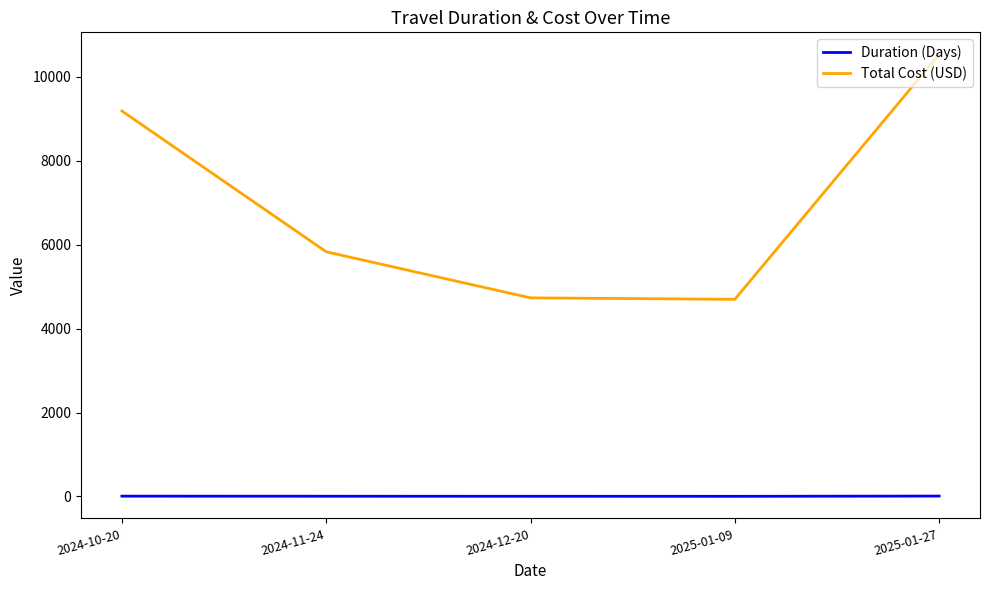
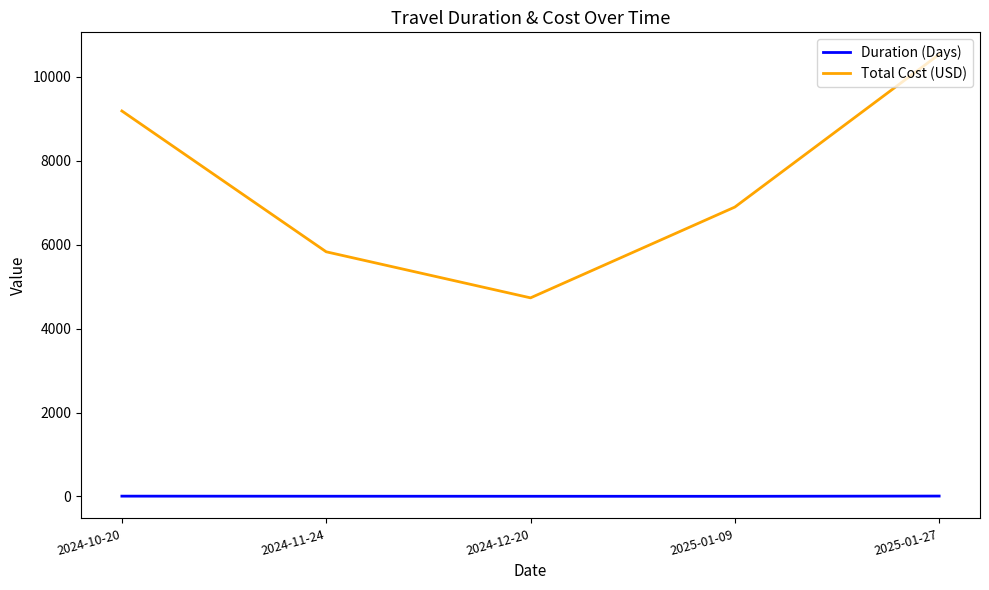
Total Cost (USD), 2025-01-09: 4700 -> 6900
